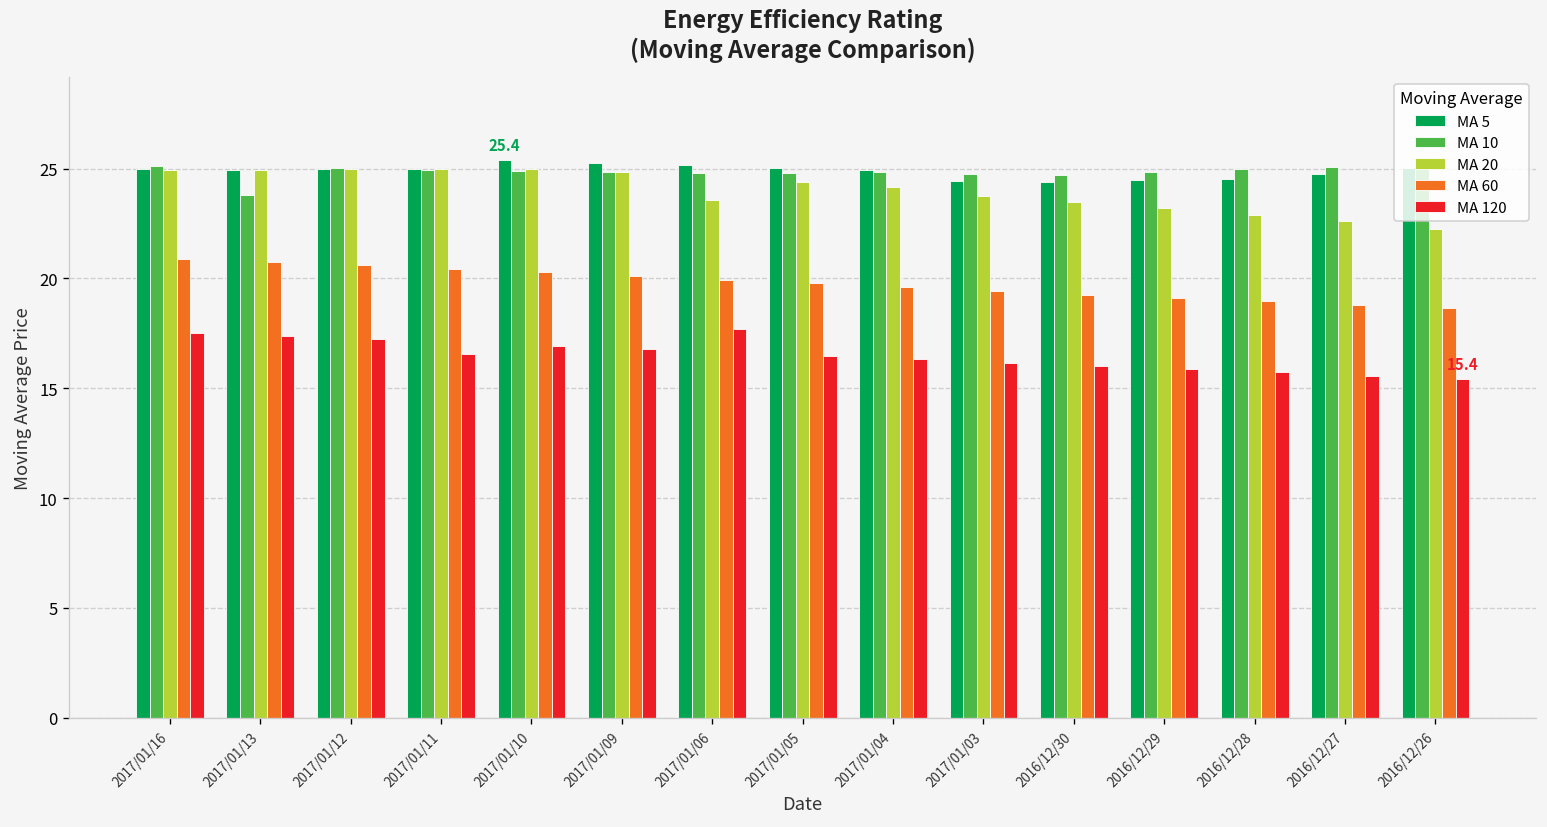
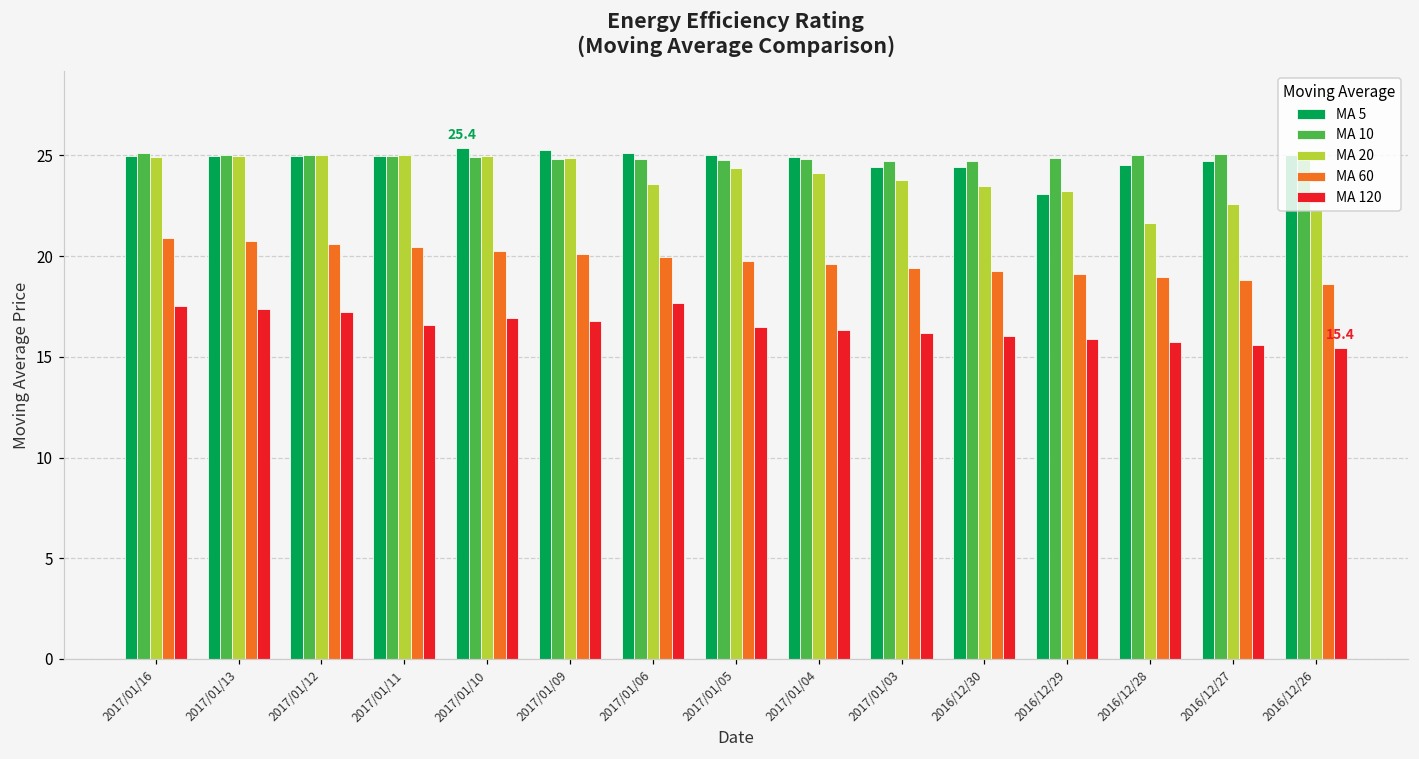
MA 10, 2017/01/13: 23.8 -> 25.0
MA 5, 2016/12/29: 24.5 -> 23.1
MA 20, 2016/12/28: 22.9 -> 21.7
